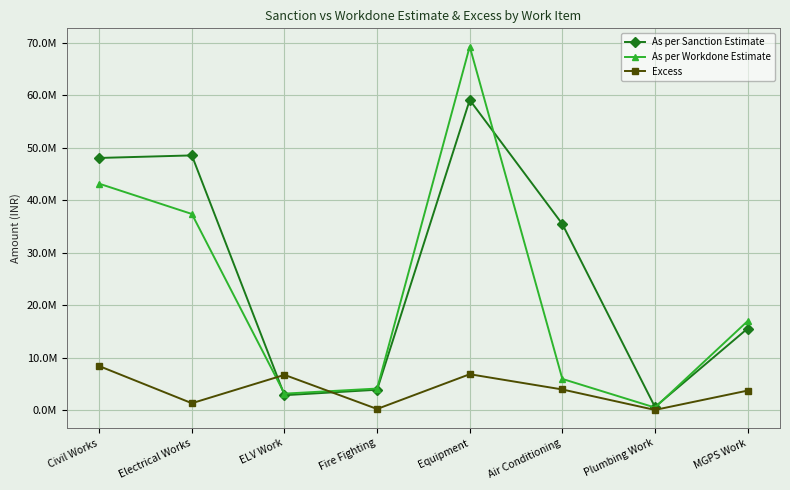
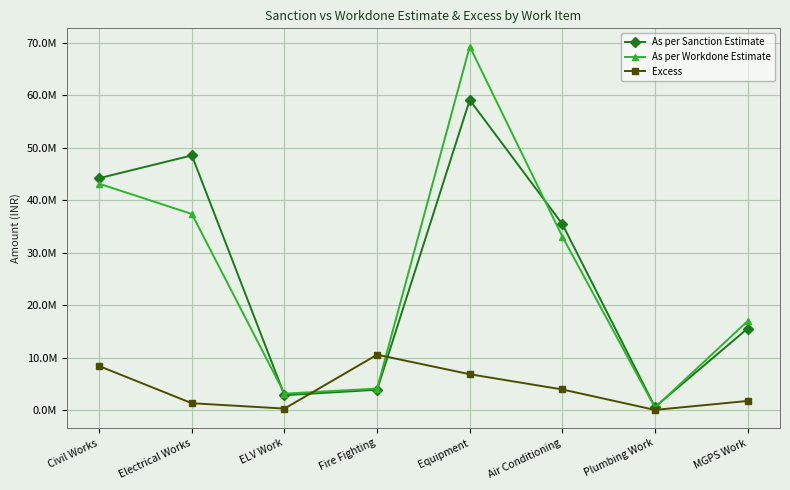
As per Sanction Estimate, Civil Works: 48000000 -> 44000000
Excess, ELV Work: 7000000 -> 0
Excess, Fire Fighting: 0 -> 11000000
As per Workdone Estimate, Air Conditioning: 6000000 -> 33000000
Excess, MGPS Work: 4000000 -> 2000000
